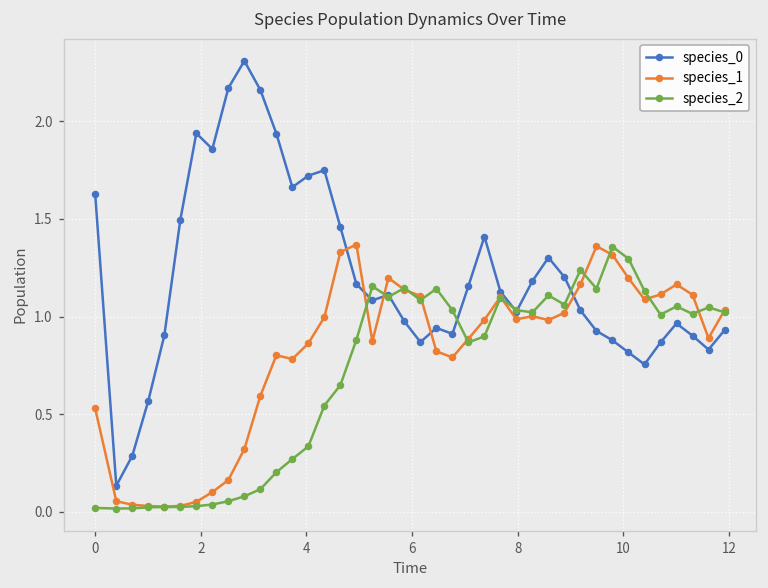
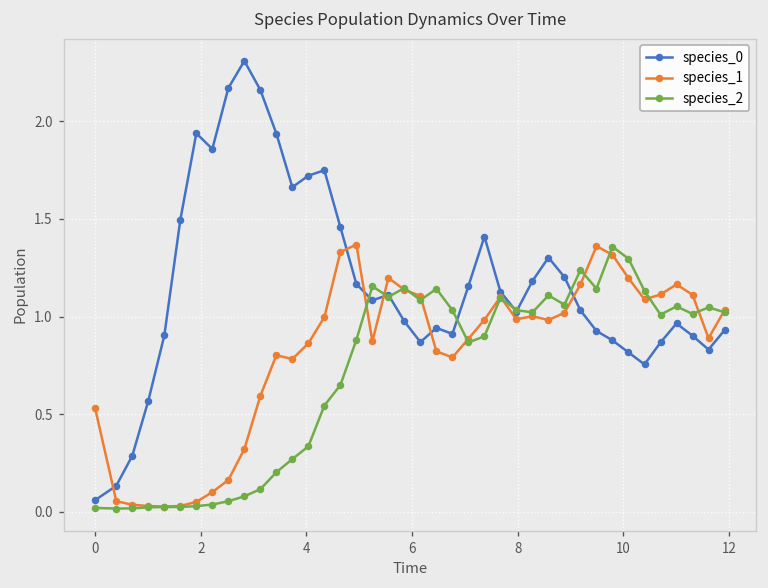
species_0, 0: 1.63 -> 0.06
